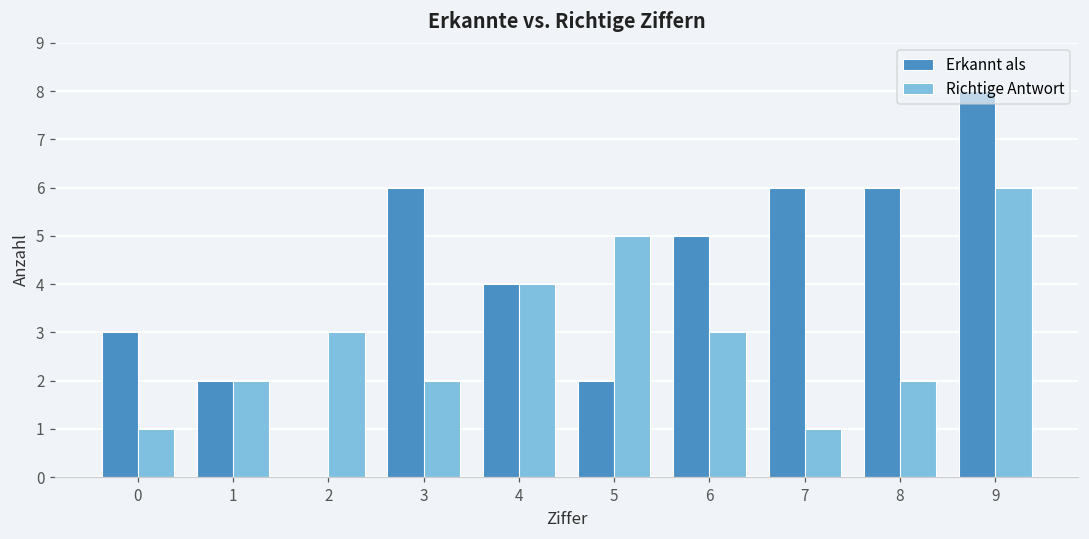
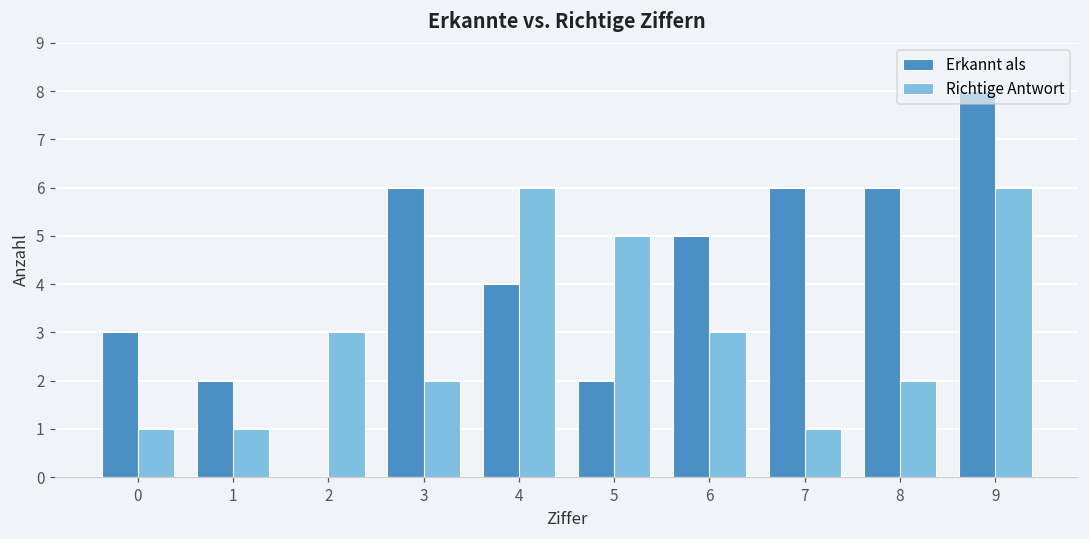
Richtige Antwort, 1: 2 -> 1
Richtige Antwort, 4: 4 -> 6
